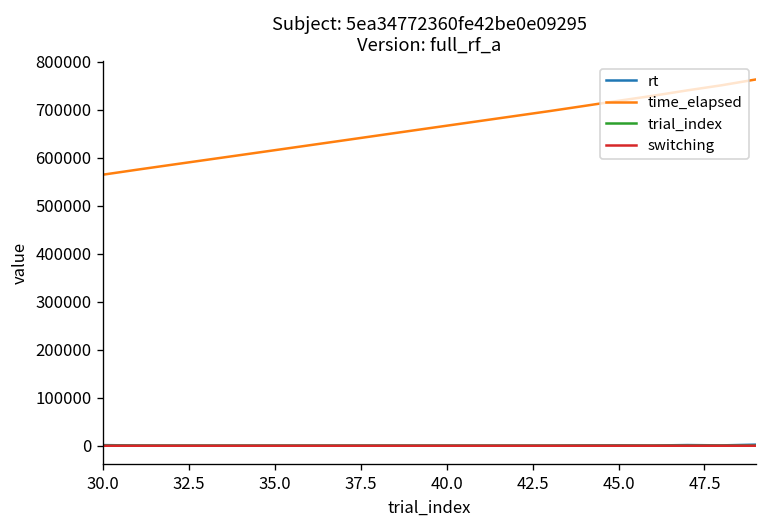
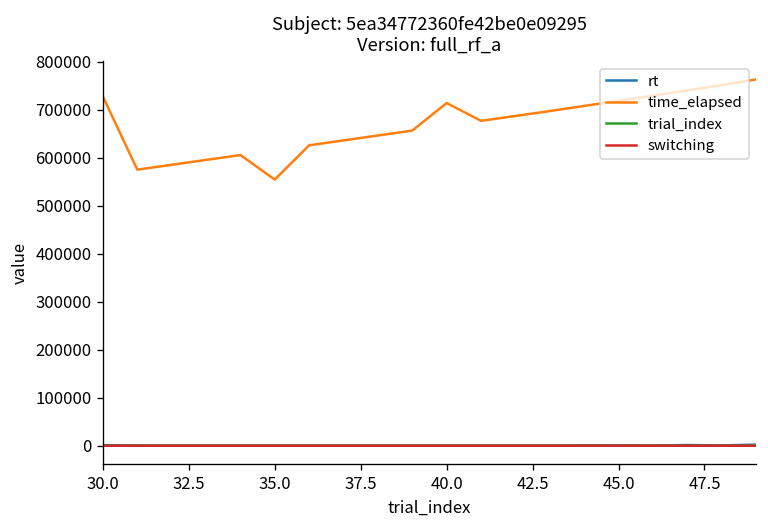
time_elapsed, 30.0: 560000 -> 730000
time_elapsed, 35.0: 620000 -> 550000
time_elapsed, 40.0: 670000 -> 710000
